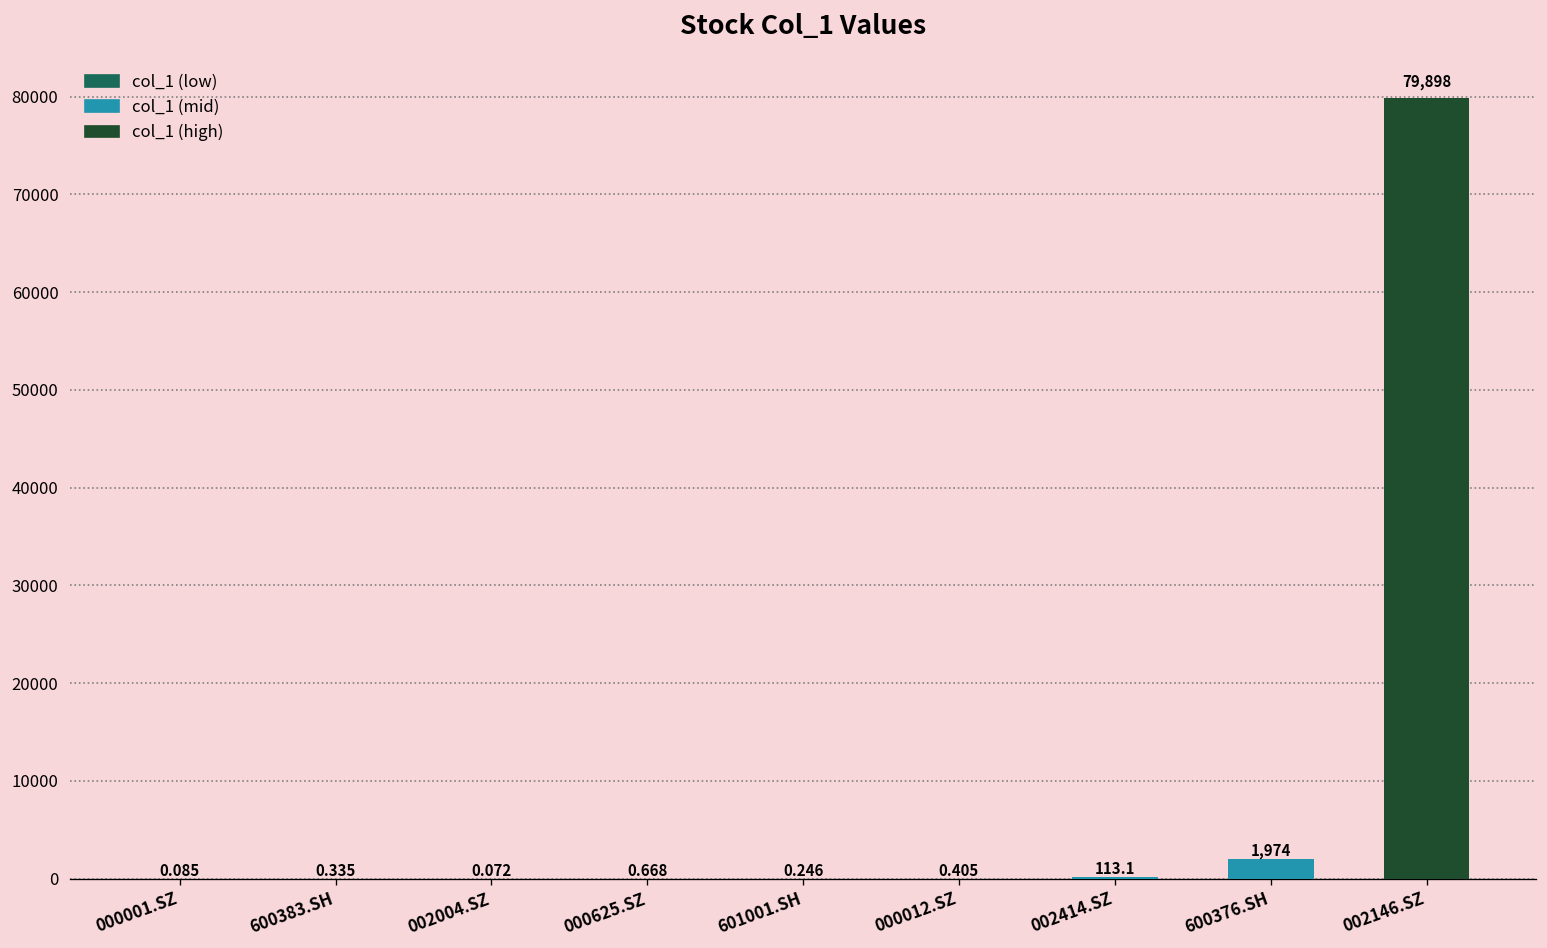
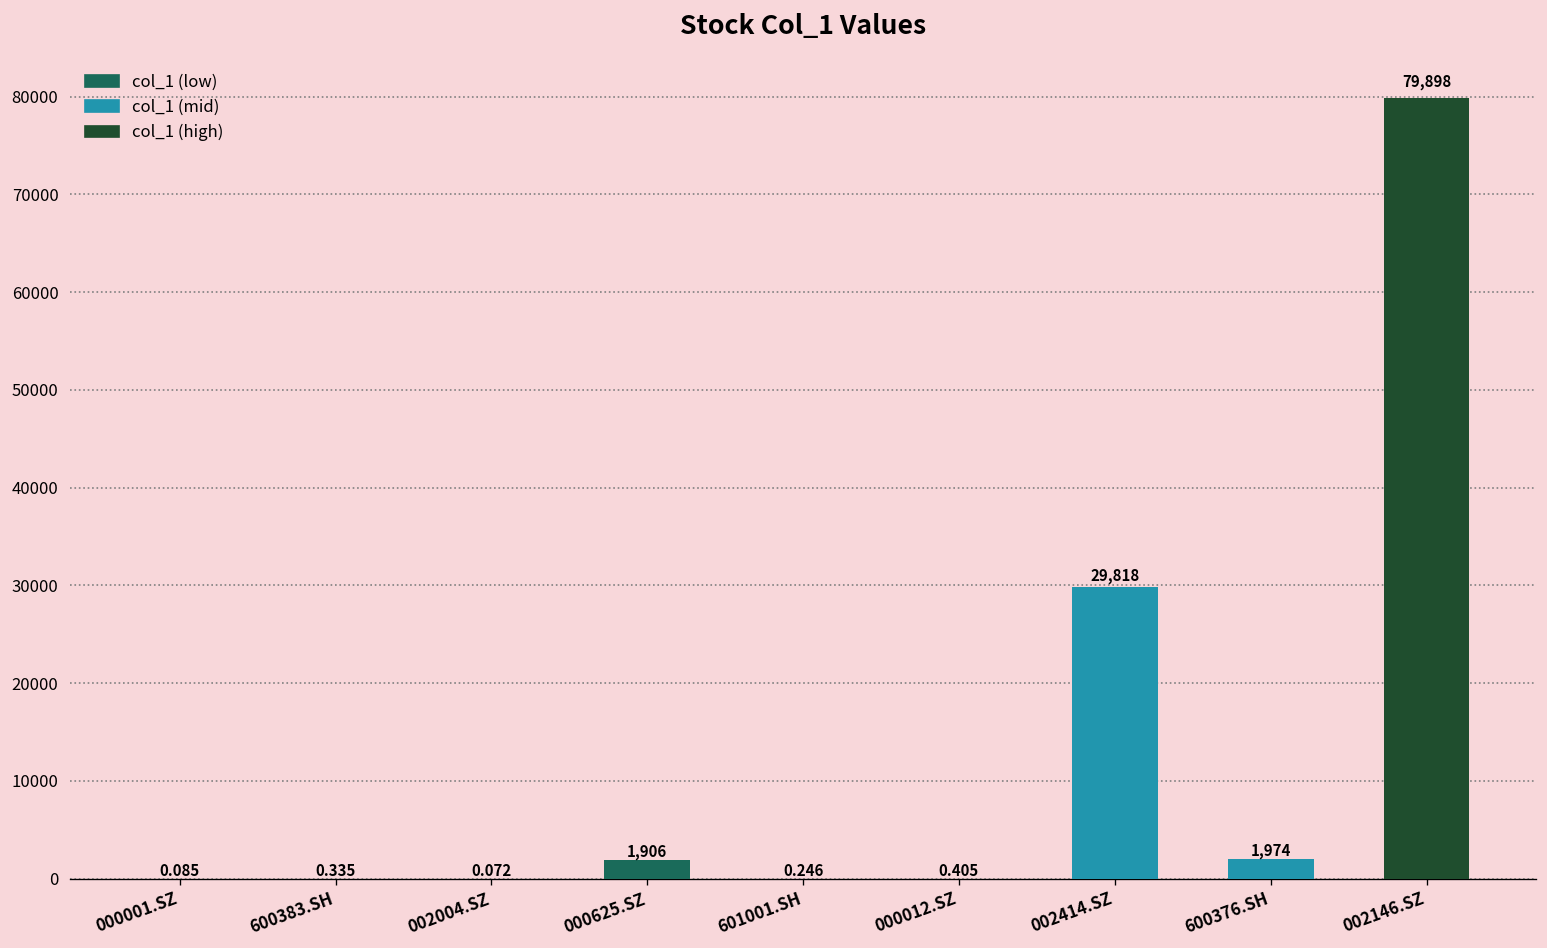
000625.SZ: 0.668 -> 1,906
002414.SZ: 113.1 -> 29,818
